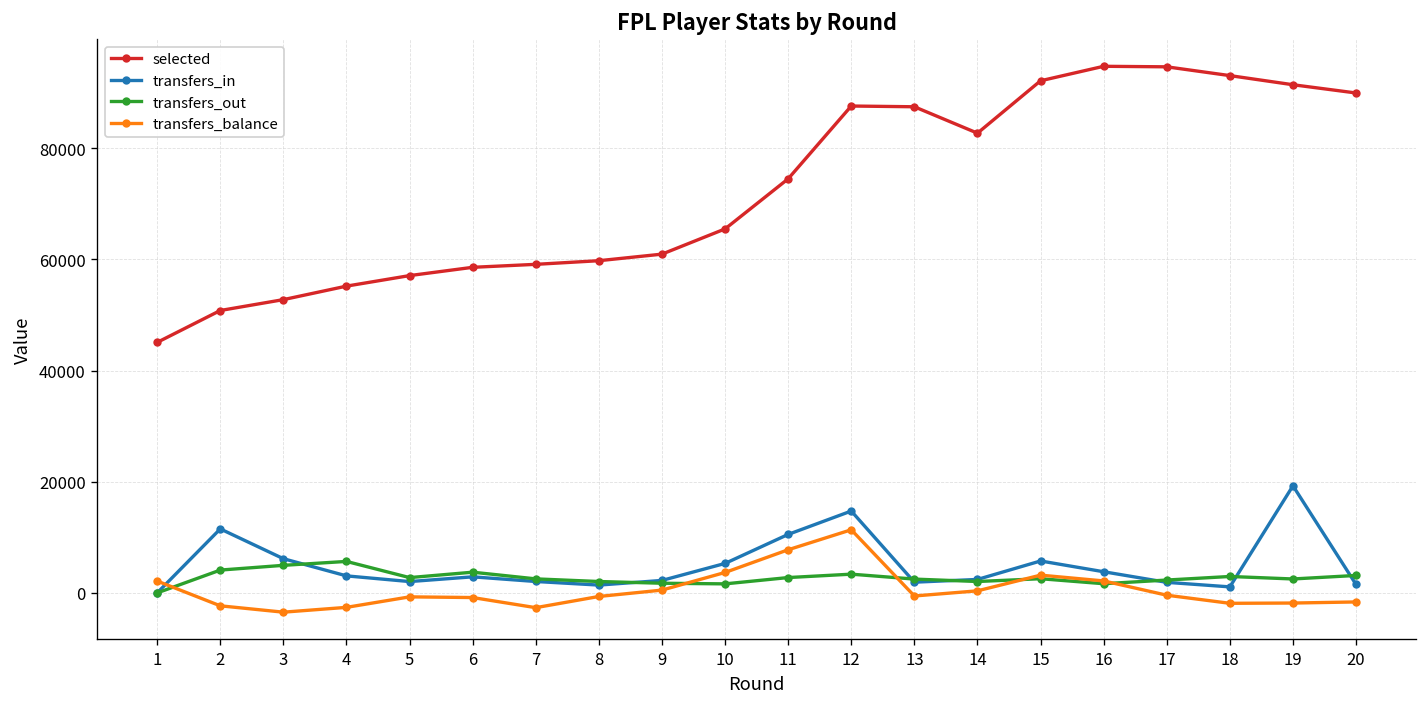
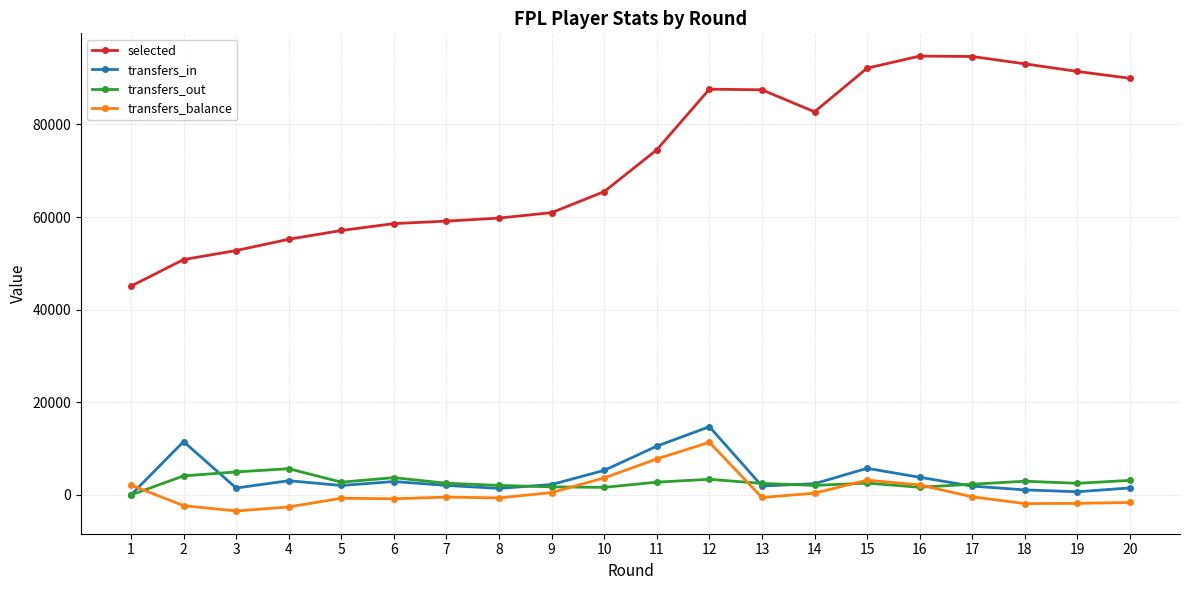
transfers_in, 3: 6000 -> 1000
transfers_balance, 7: -3000 -> 0
transfers_in, 19: 19000 -> 1000
